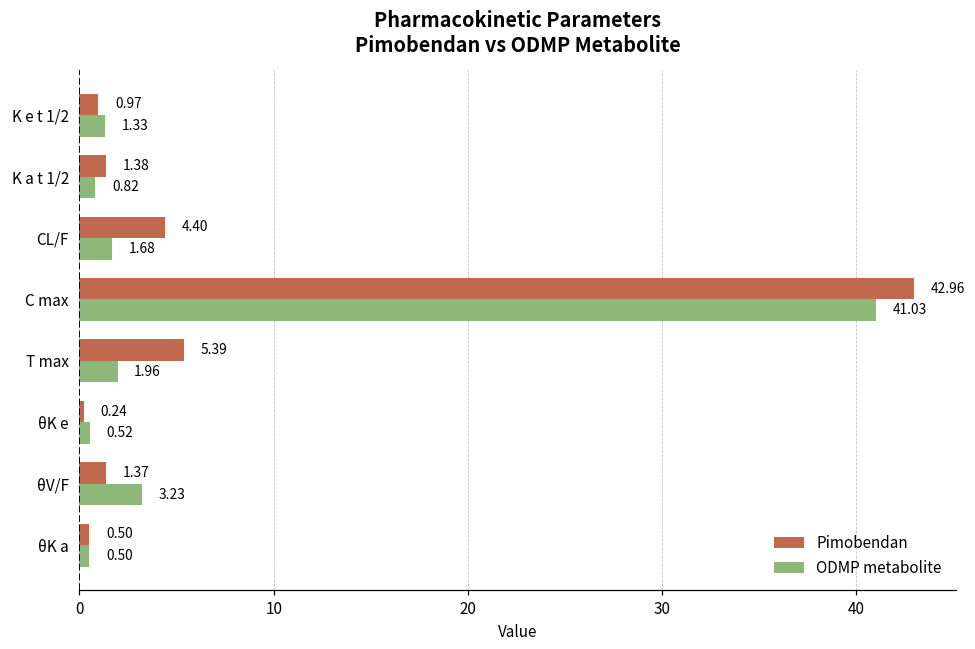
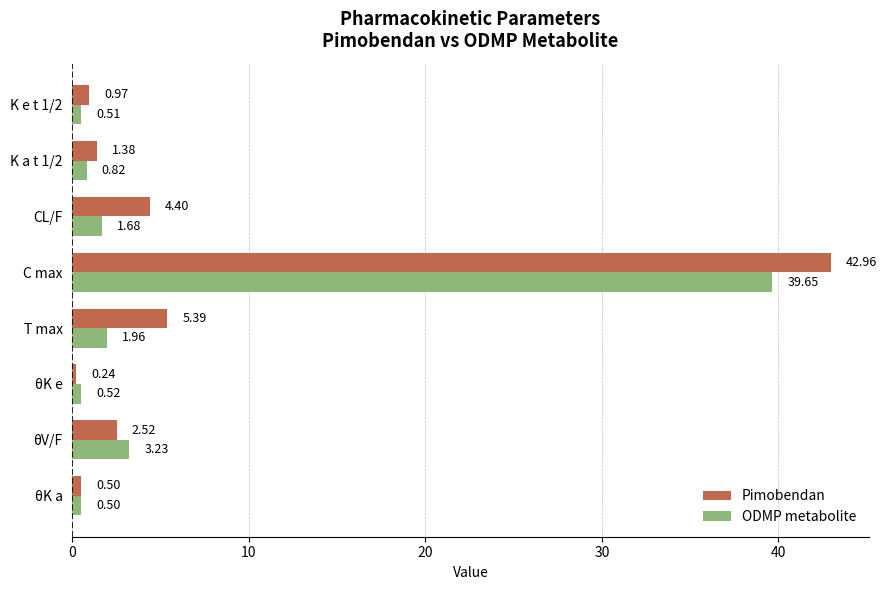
ODMP metabolite, K e t 1/2: 1.33 -> 0.51
ODMP metabolite, C max: 41.03 -> 39.65
Pimobendan, θV/F: 1.37 -> 2.52
